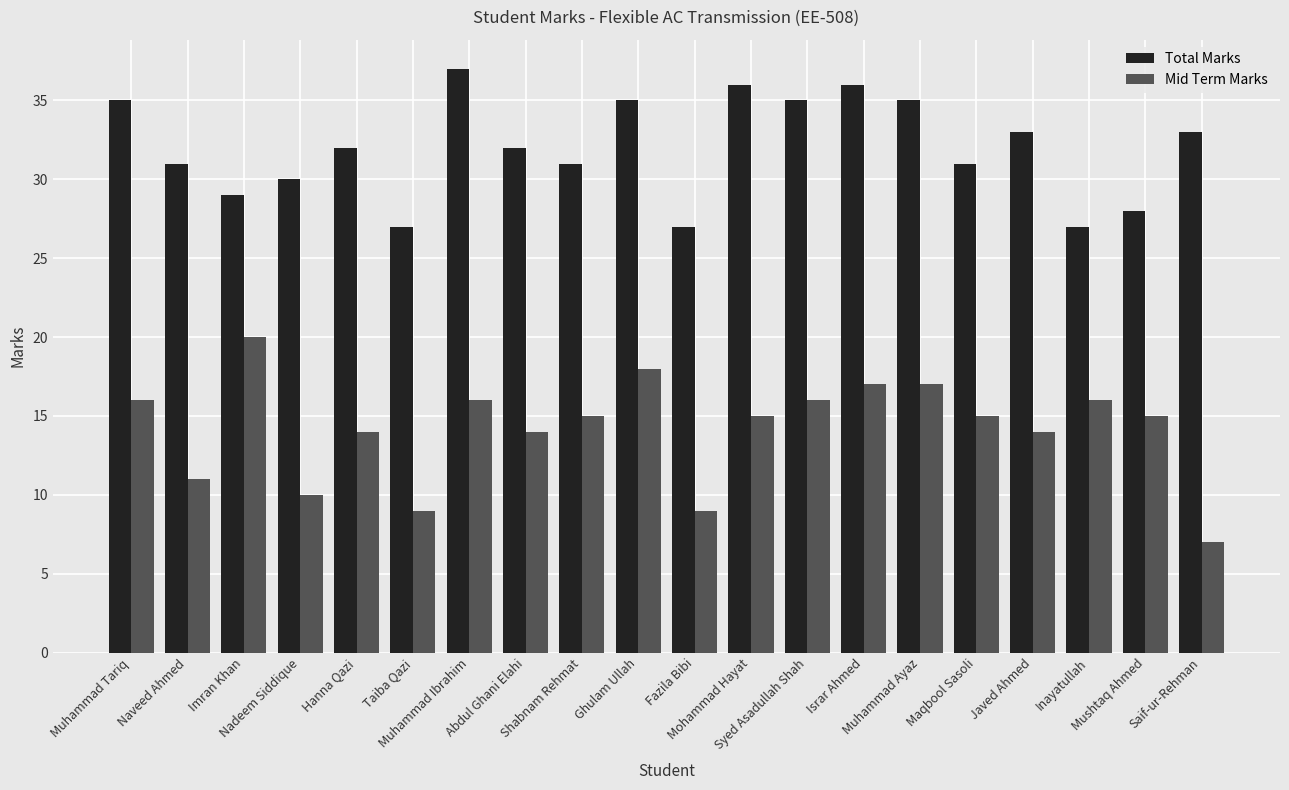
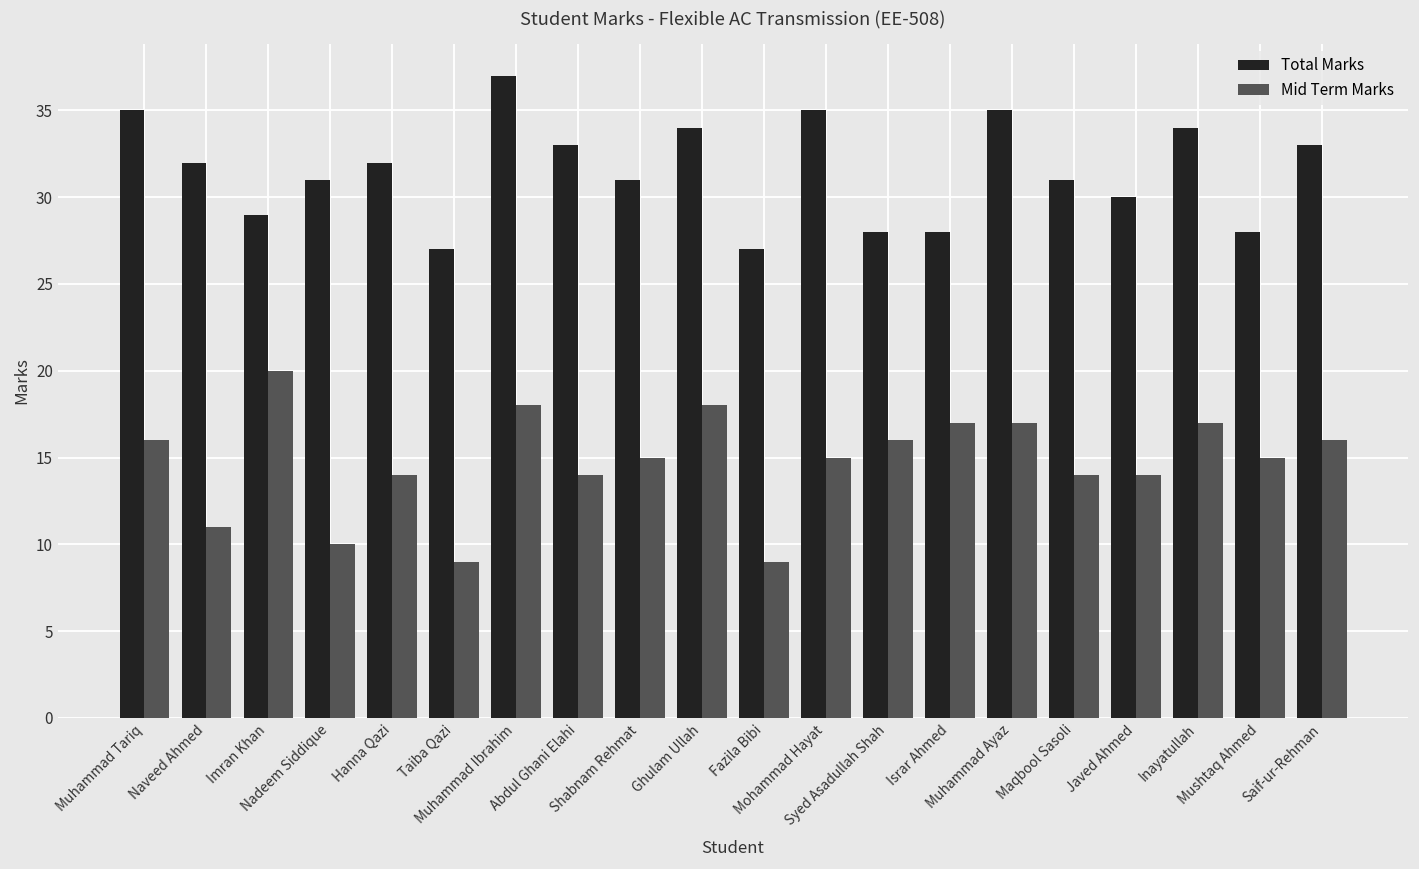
Total Marks, Naveed Ahmed: 31 -> 32
Total Marks, Nadeem Siddique: 30 -> 31
Mid Term Marks, Muhammad Ibrahim: 16 -> 18
Total Marks, Abdul Ghani Elahi: 32 -> 33
Total Marks, Ghulam Ullah: 35 -> 34
Total Marks, Mohammad Hayat: 36 -> 35
Total Marks, Syed Asadullah Shah: 35 -> 28
Total Marks, Israr Ahmed: 36 -> 28
Mid Term Marks, Maqbool Sasoli: 15 -> 14
Total Marks, Javed Ahmed: 33 -> 30
Total Marks, Inayatullah: 27 -> 34
Mid Term Marks, Inayatullah: 16 -> 17
Mid Term Marks, Saif-ur-Rehman: 7 -> 16
